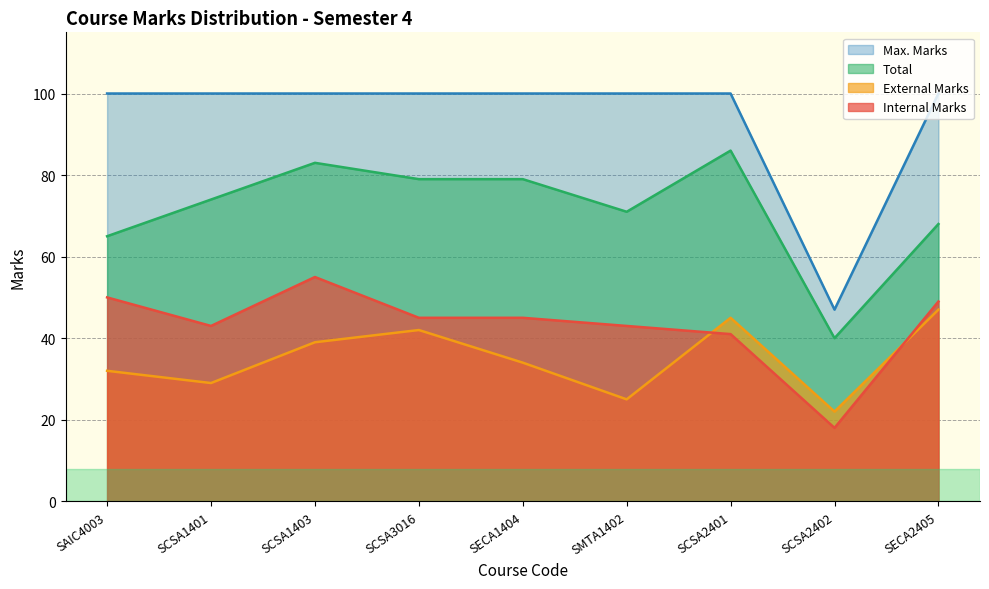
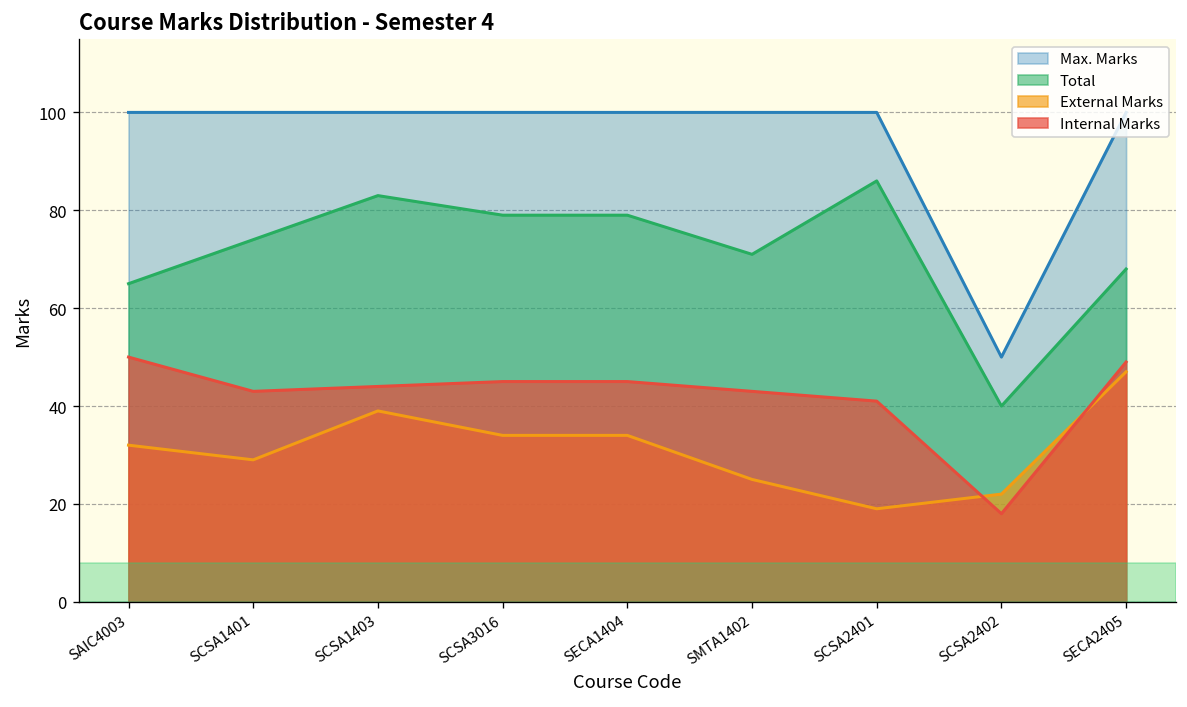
Internal Marks, SCSA1403: 55 -> 44
External Marks, SCSA3016: 42 -> 34
External Marks, SCSA2401: 45 -> 19
Max. Marks, SCSA2402: 47 -> 50
